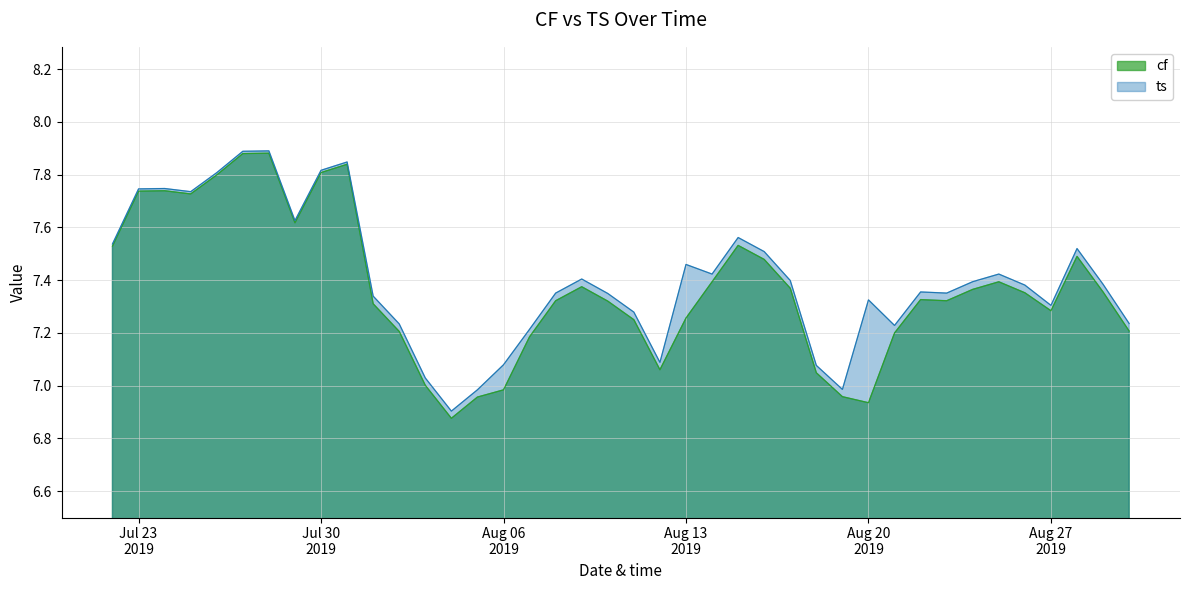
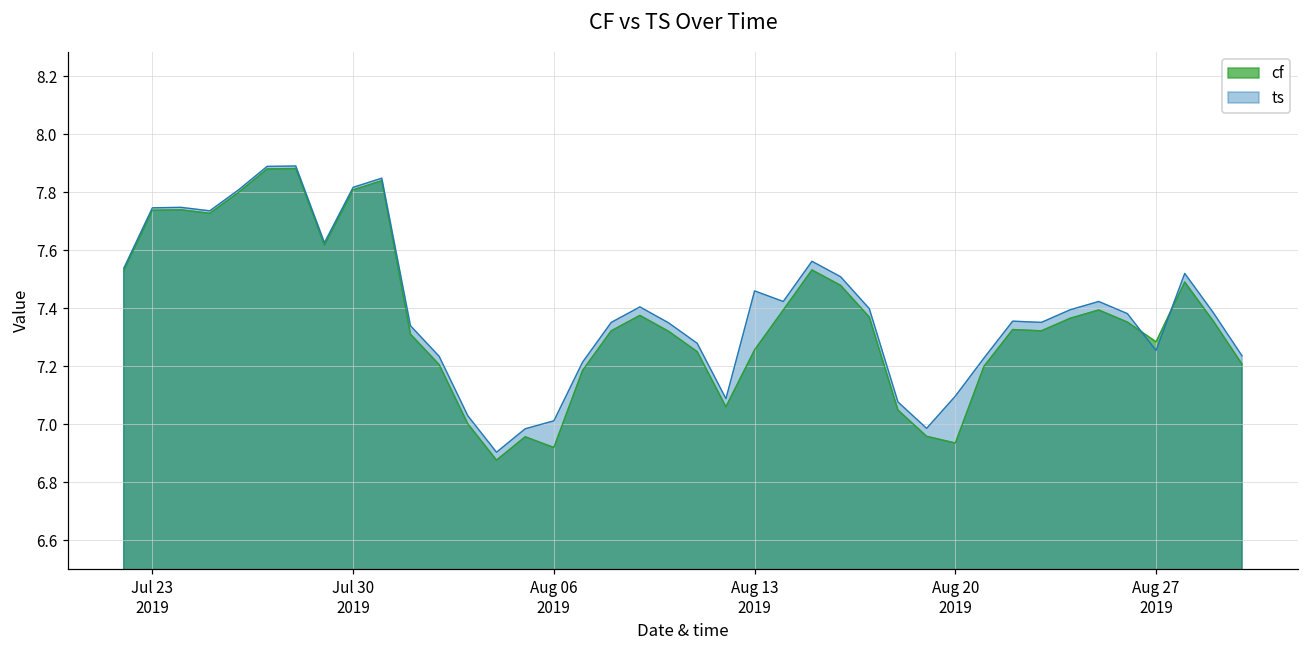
cf, Aug 06 2019: 6.98 -> 6.92
ts, Aug 06 2019: 7.08 -> 7.01
ts, Aug 20 2019: 7.33 -> 7.10
ts, Aug 27 2019: 7.30 -> 7.25
